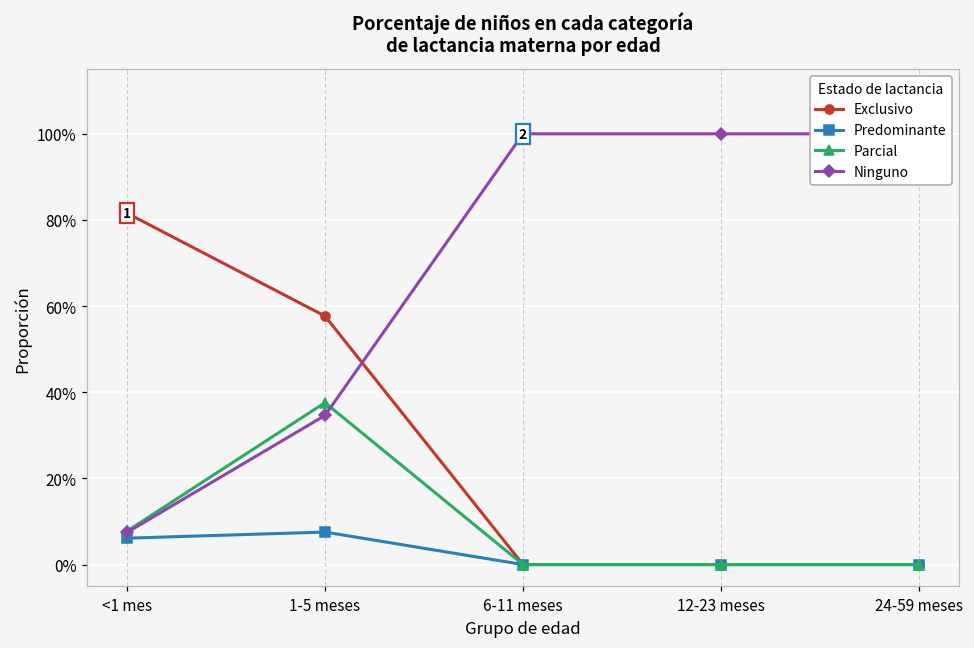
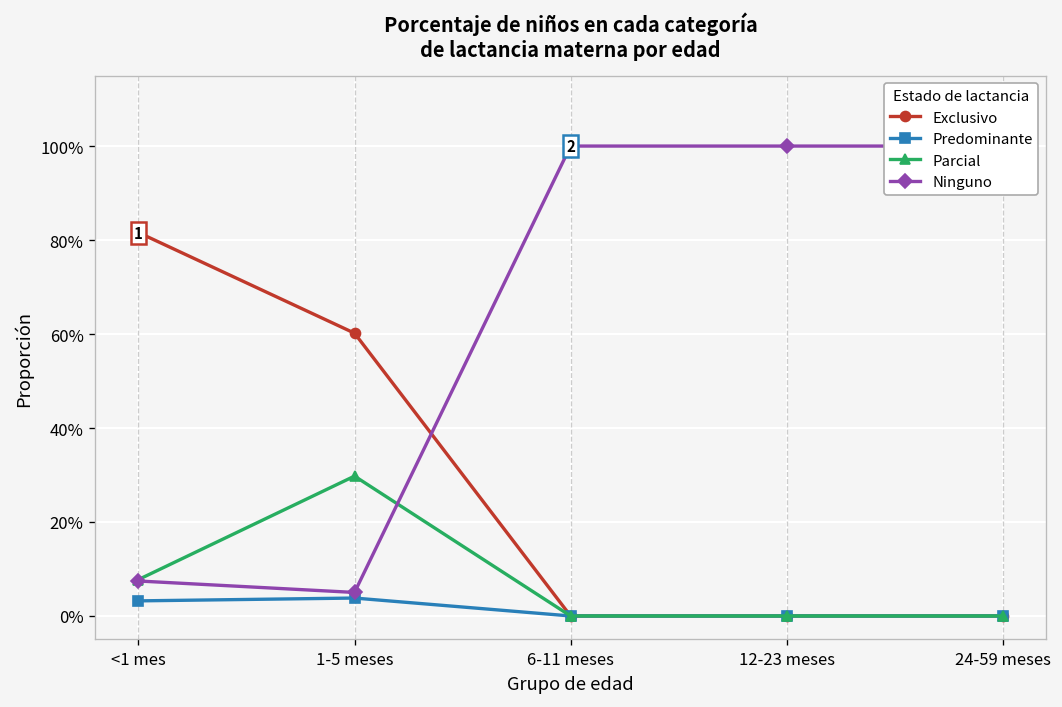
Predominante, <1 mes: 6% -> 3%
Exclusivo, 1-5 meses: 58% -> 60%
Predominante, 1-5 meses: 8% -> 4%
Parcial, 1-5 meses: 38% -> 30%
Ninguno, 1-5 meses: 35% -> 5%
